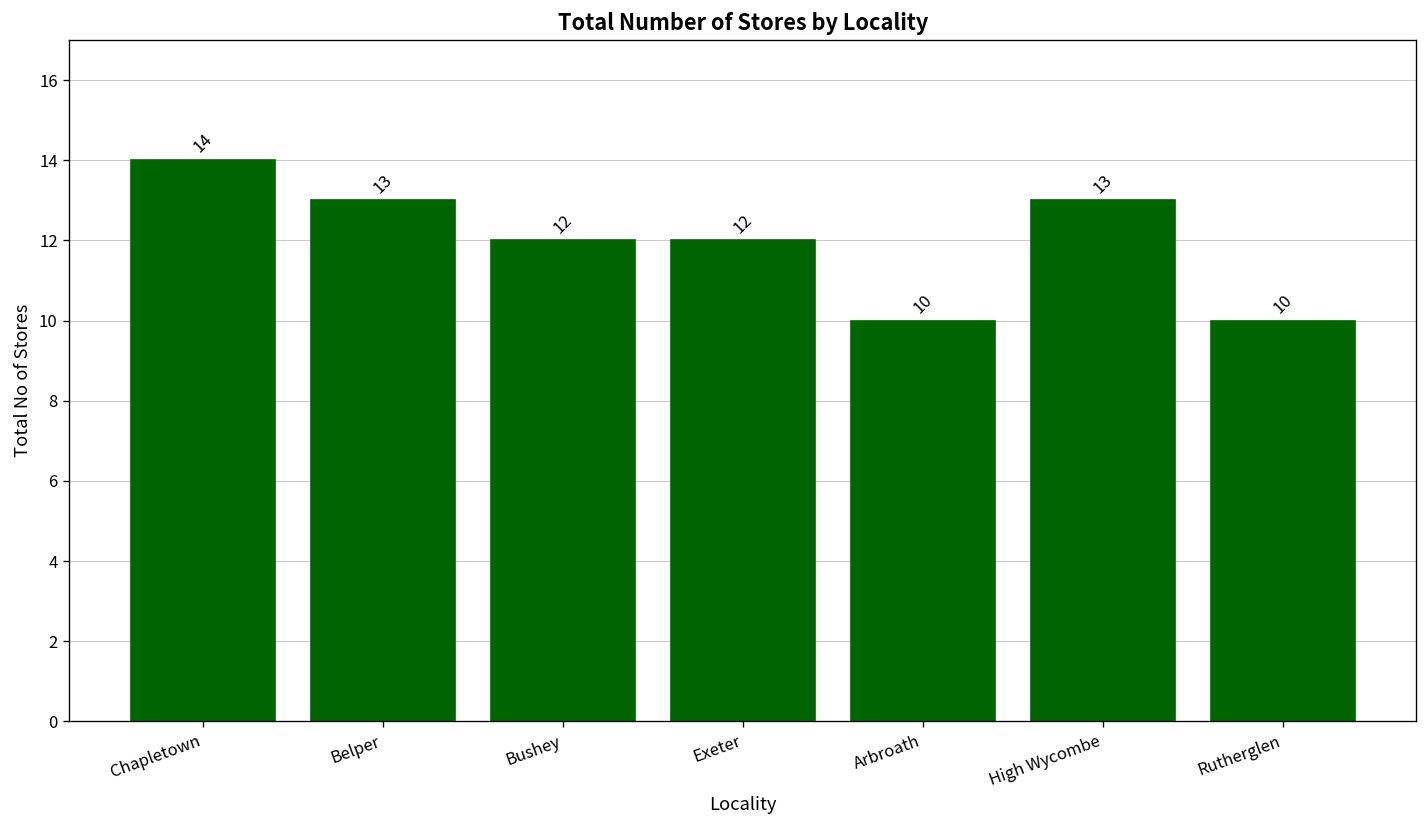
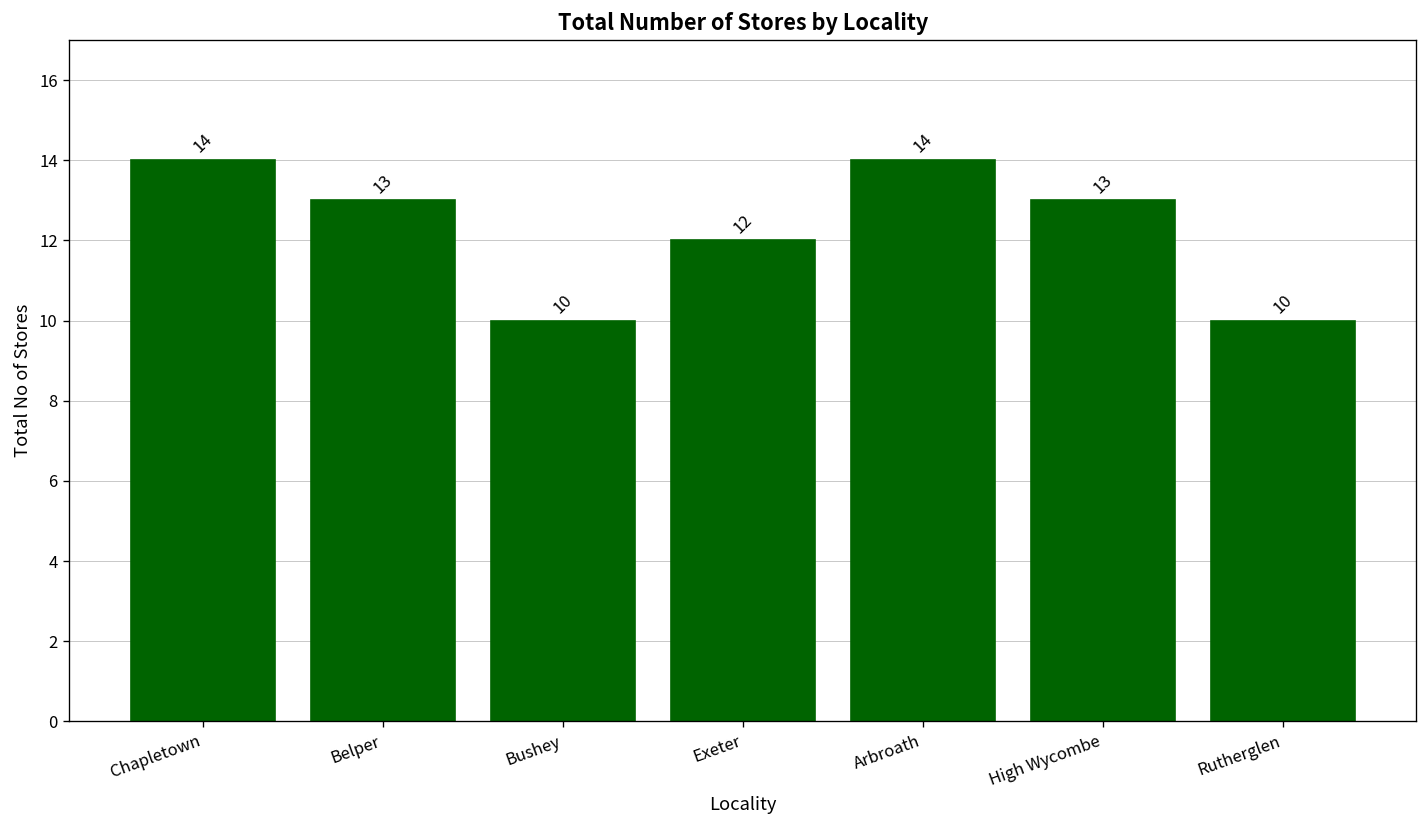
Bushey: 12 -> 10
Arbroath: 10 -> 14
